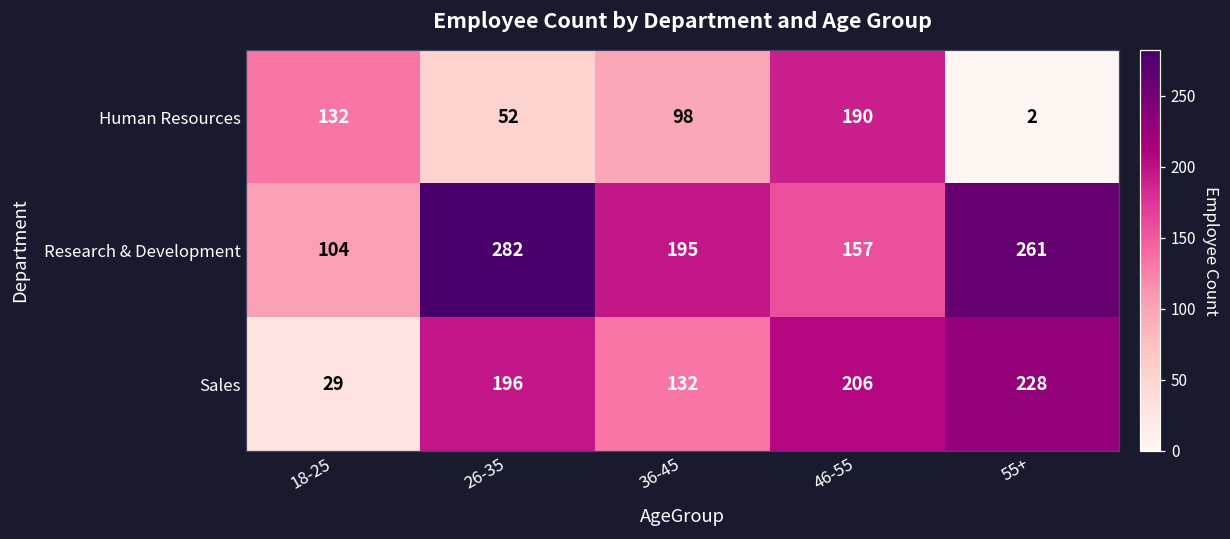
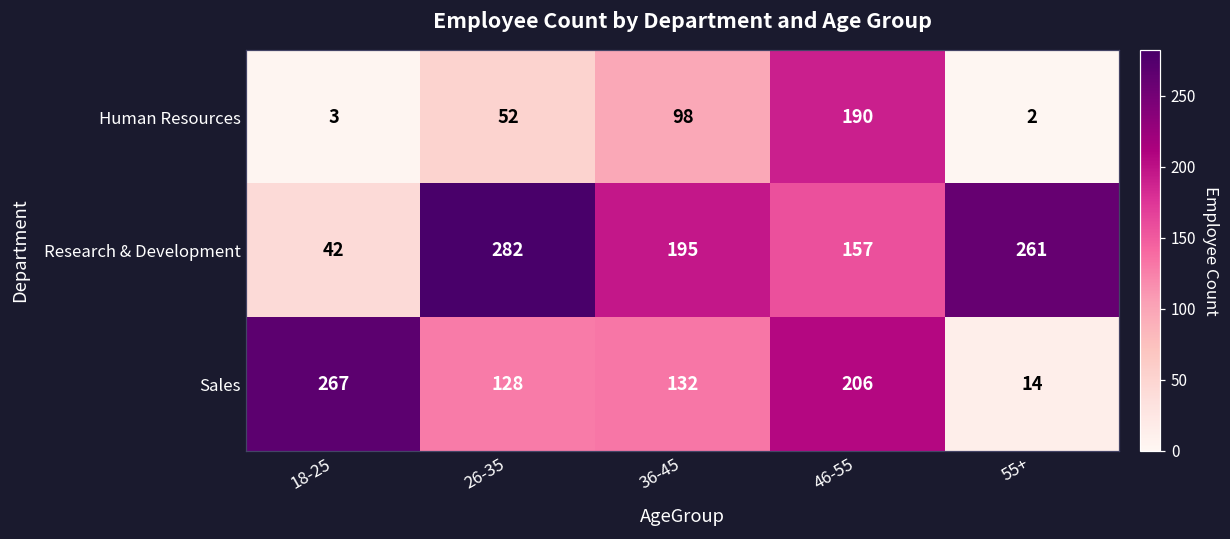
Human Resources, 18-25: 132 -> 3
Research & Development, 18-25: 104 -> 42
Sales, 18-25: 29 -> 267
Sales, 26-35: 196 -> 128
Sales, 55+: 228 -> 14
